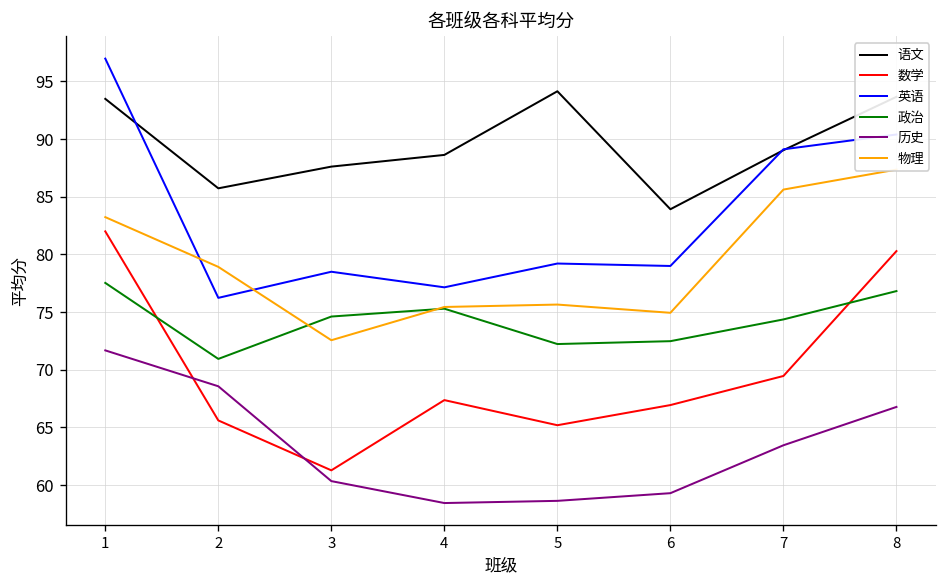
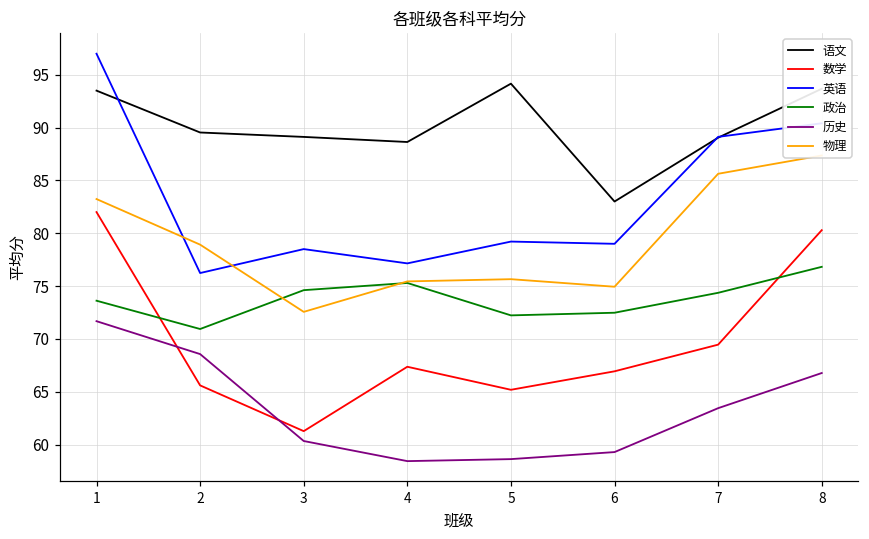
政治, 1: 78 -> 74
语文, 2: 86 -> 90
语文, 3: 88 -> 89
语文, 6: 84 -> 83
